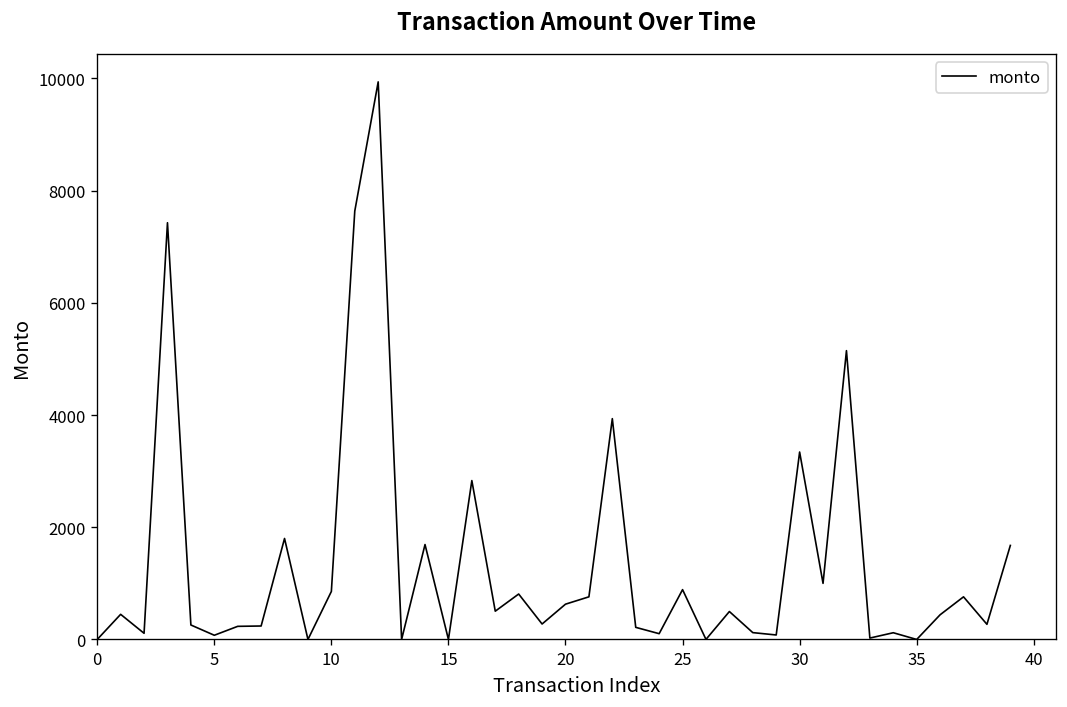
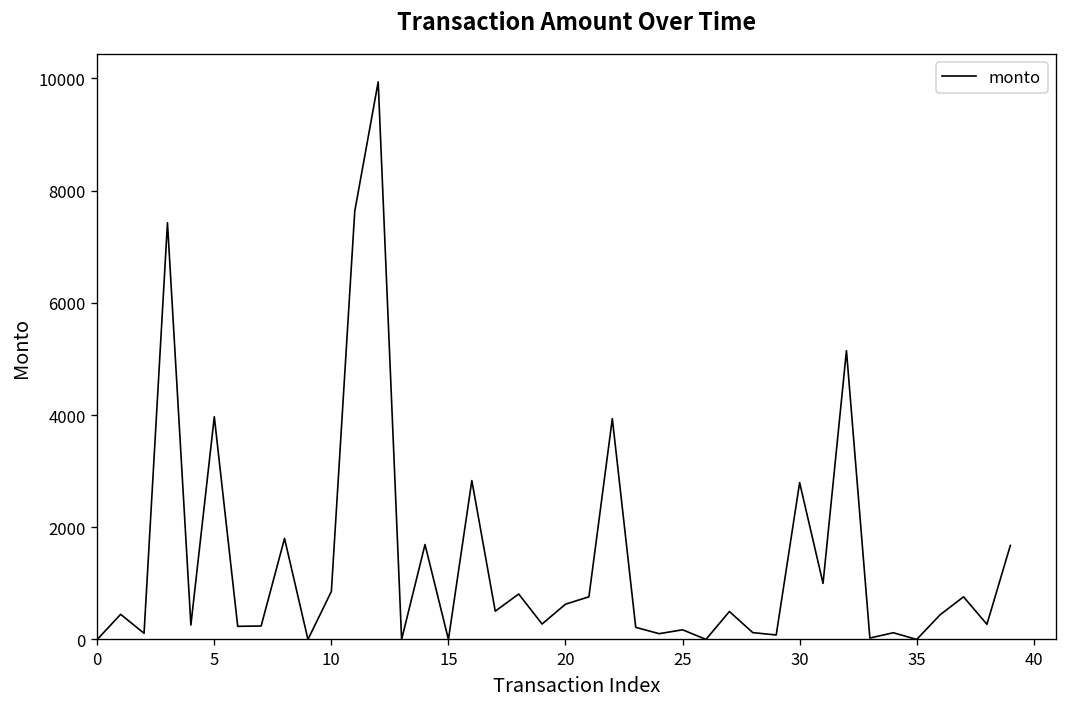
5: 100 -> 4000
25: 900 -> 200
30: 3300 -> 2800
